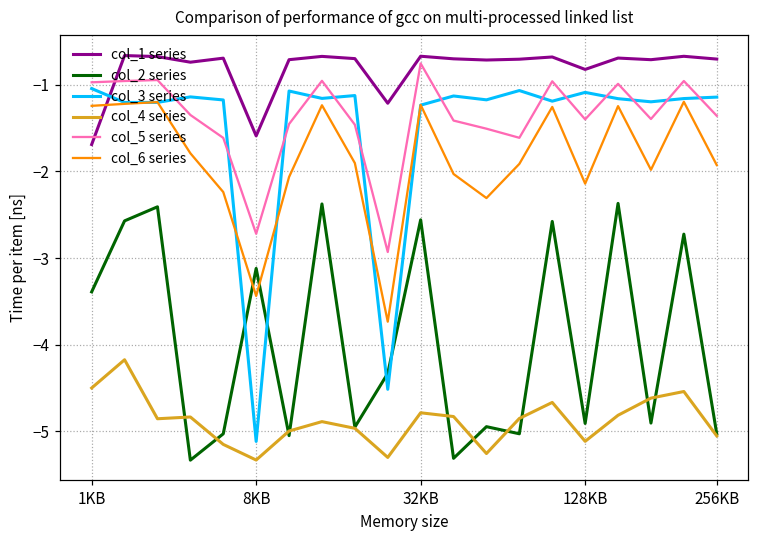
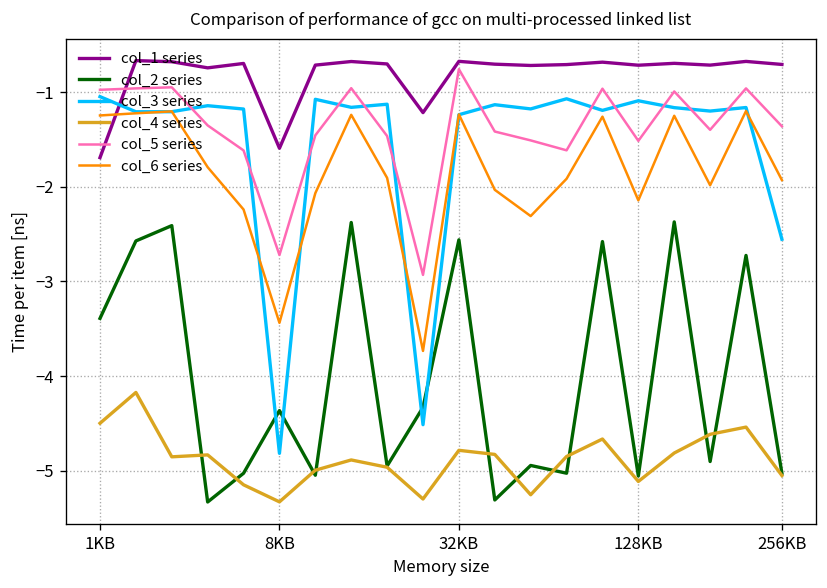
col_2 series, 8KB: -3.1 -> -4.4
col_3 series, 8KB: -5.1 -> -4.8
col_1 series, 128KB: -0.8 -> -0.7
col_2 series, 128KB: -4.9 -> -5.1
col_5 series, 128KB: -1.4 -> -1.5
col_3 series, 256KB: -1.1 -> -2.6
